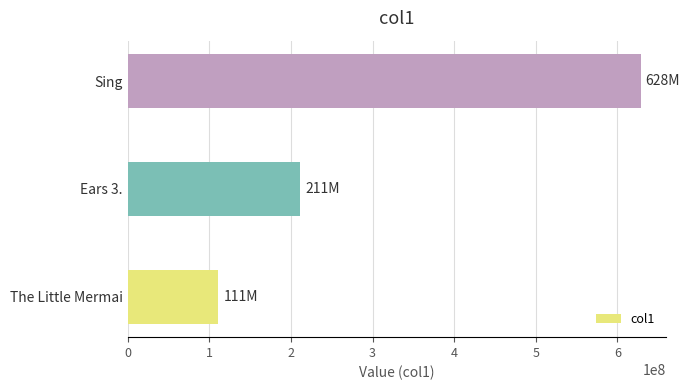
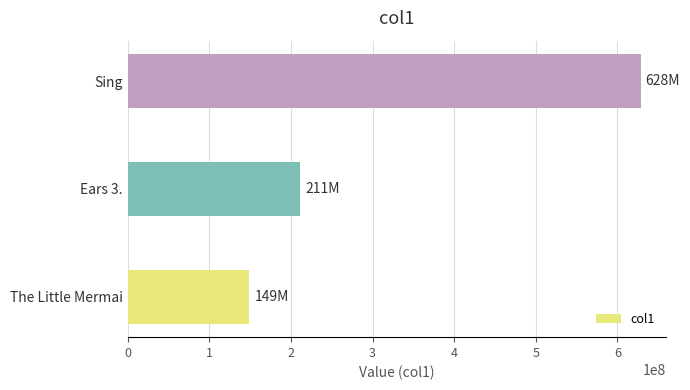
The Little Mermai: 111M -> 149M
